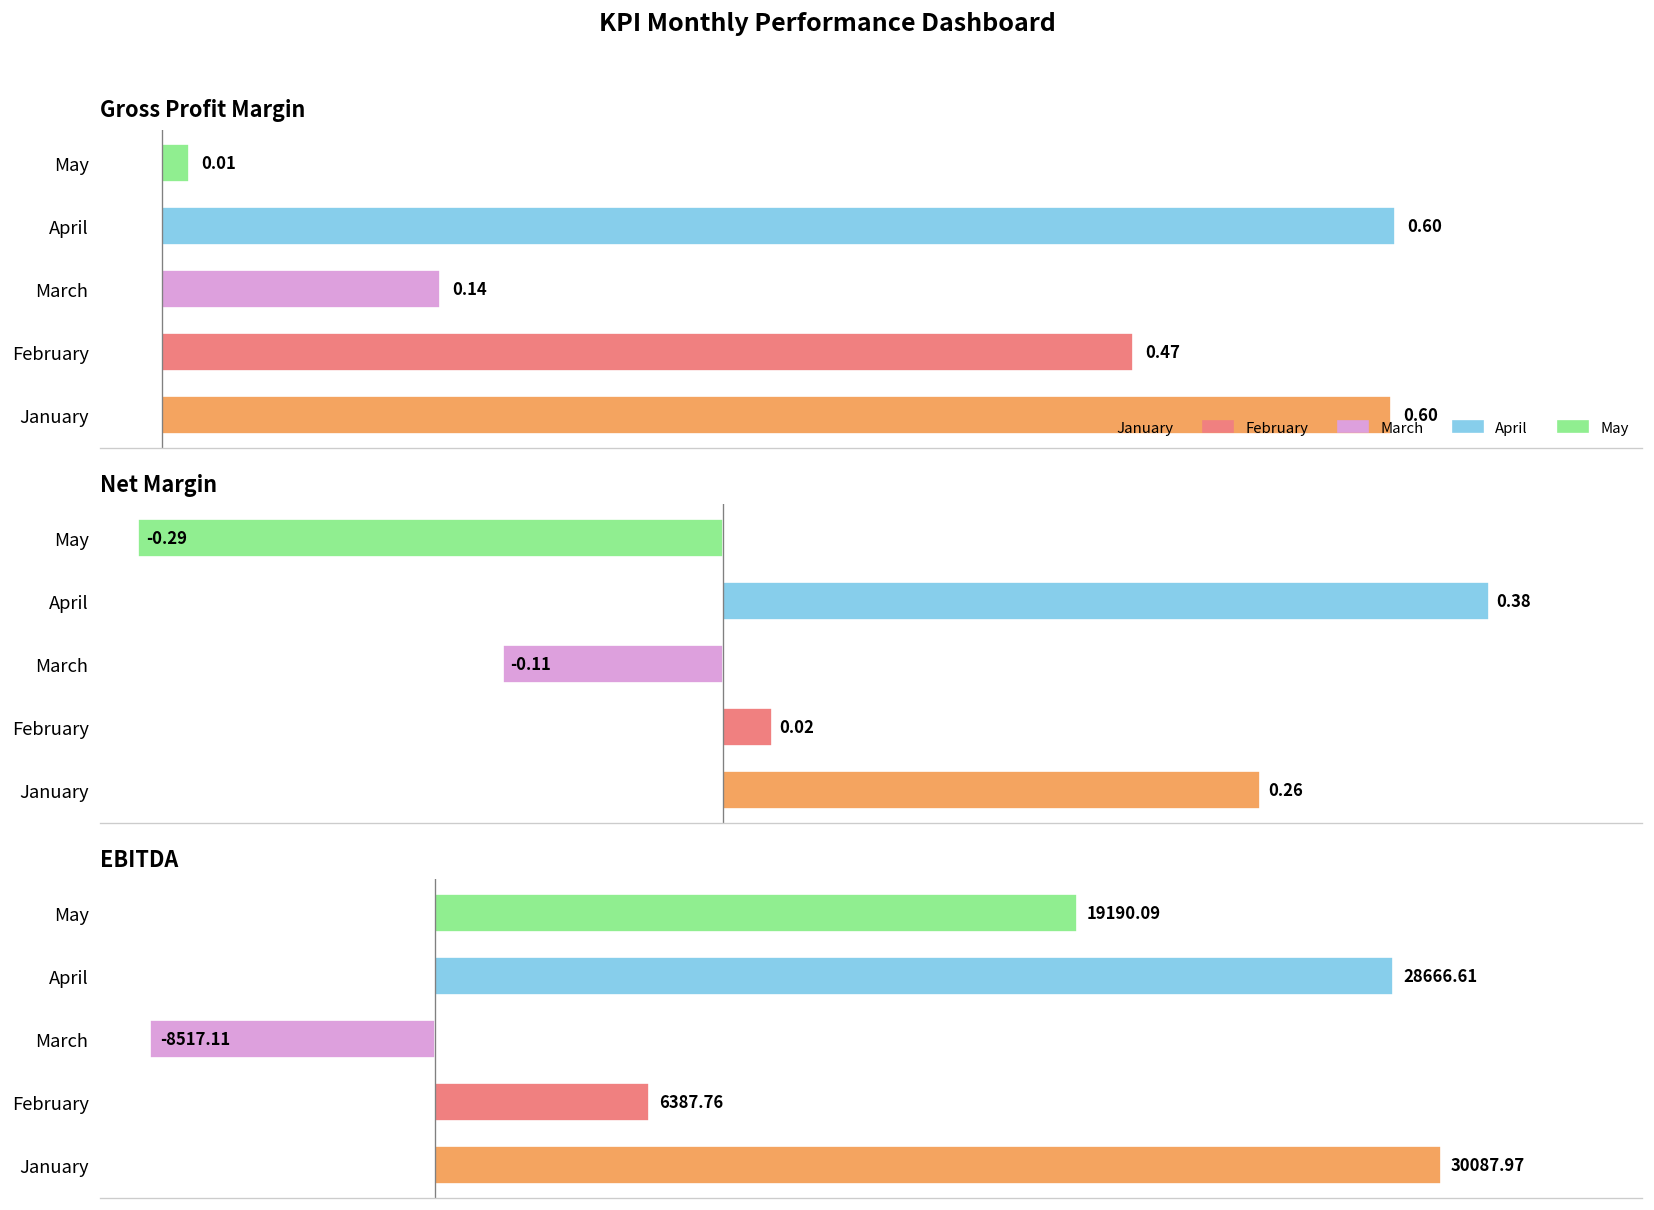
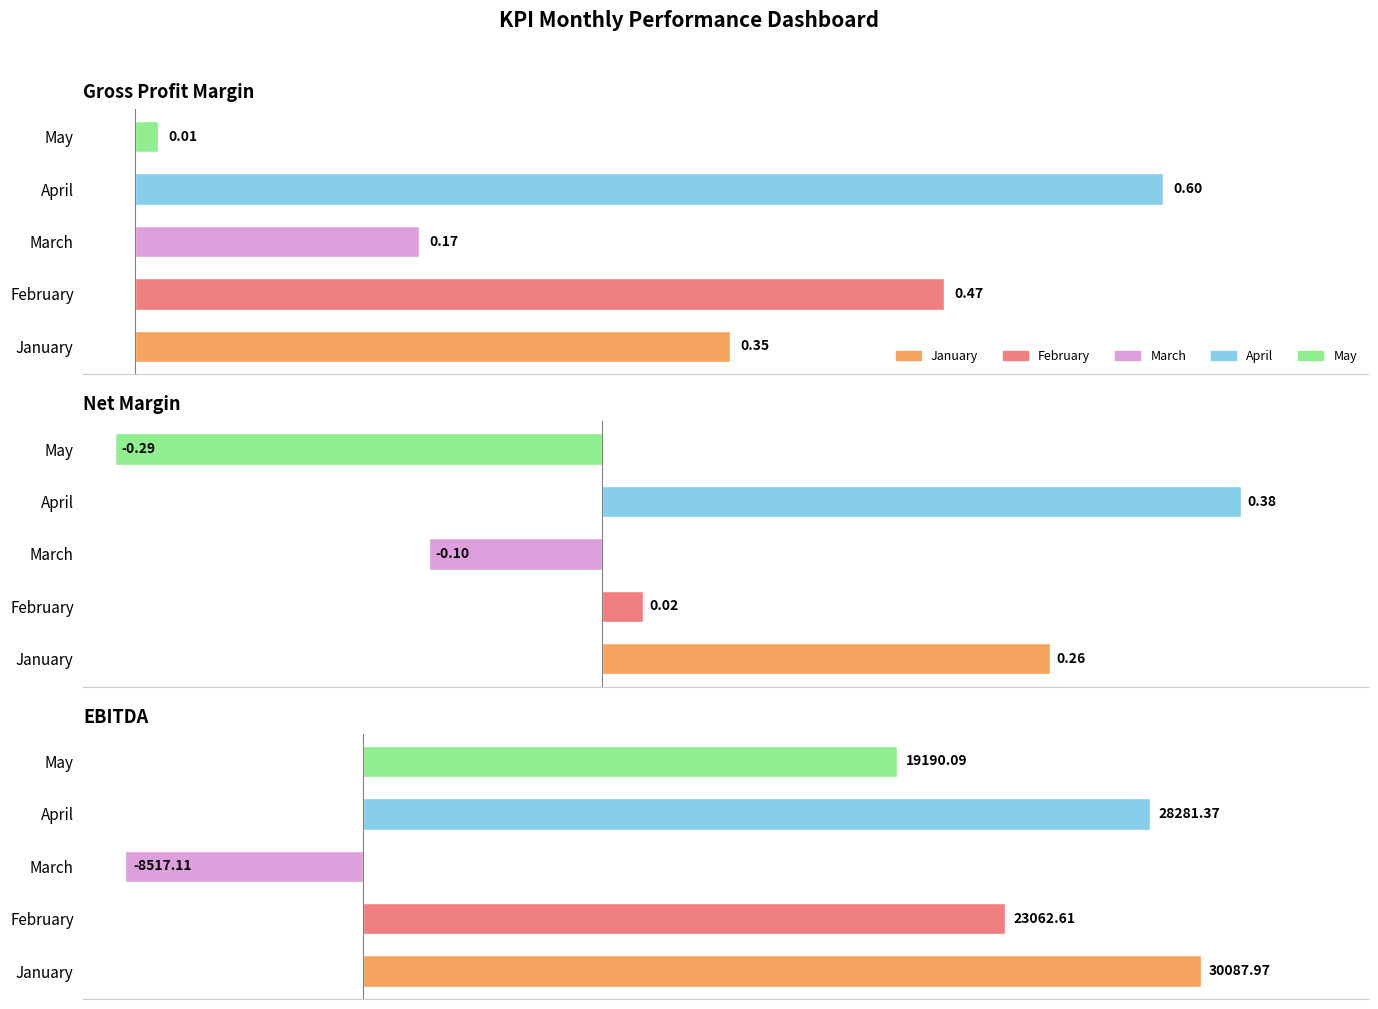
Gross Profit Margin, March: 0.14 -> 0.17
Gross Profit Margin, January: 0.60 -> 0.35
Net Margin, March: -0.11 -> -0.10
EBITDA, April: 28666.61 -> 28281.37
EBITDA, February: 6387.76 -> 23062.61
